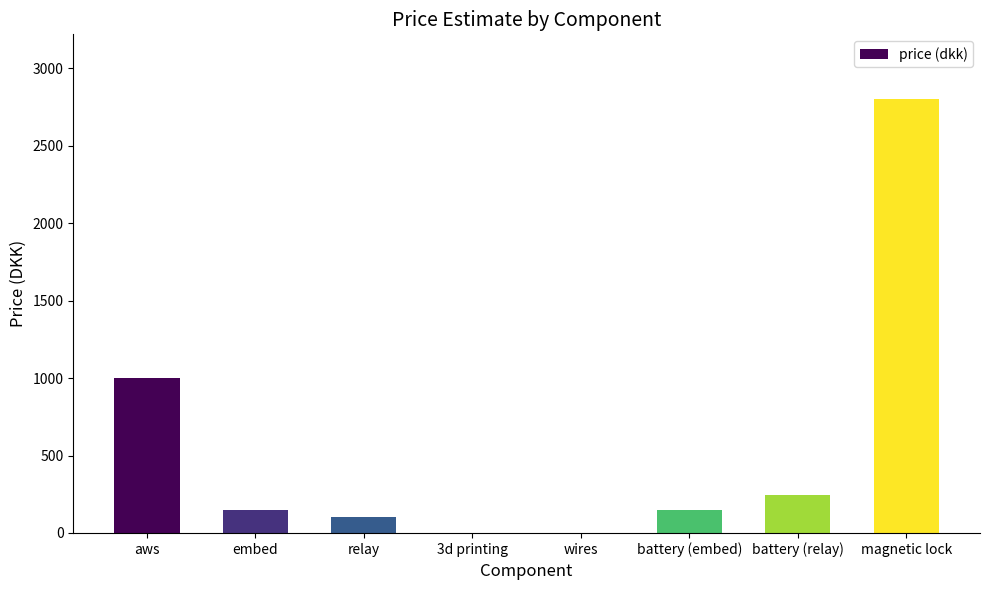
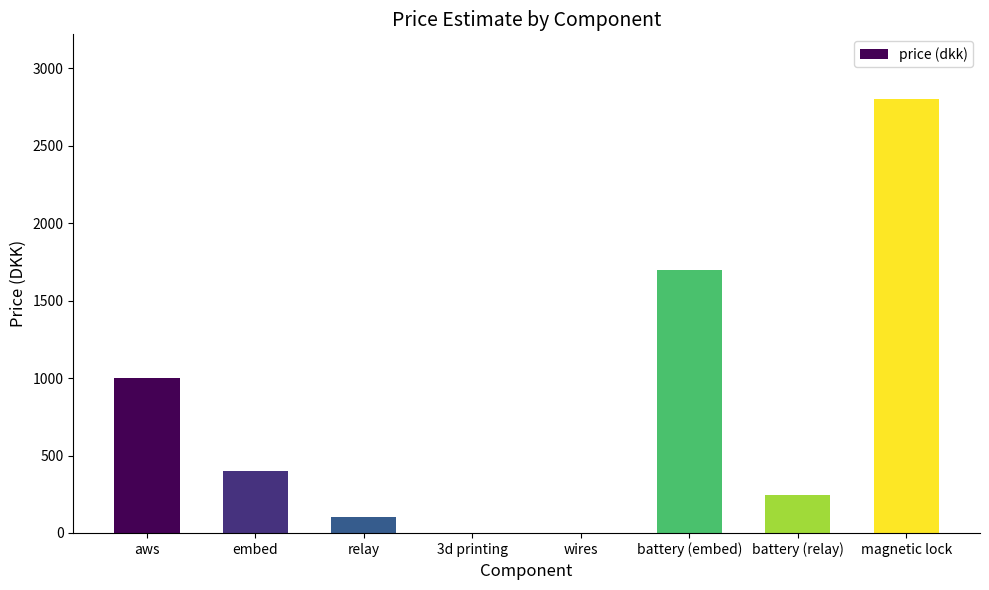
embed: 150 -> 400
battery (embed): 150 -> 1700
